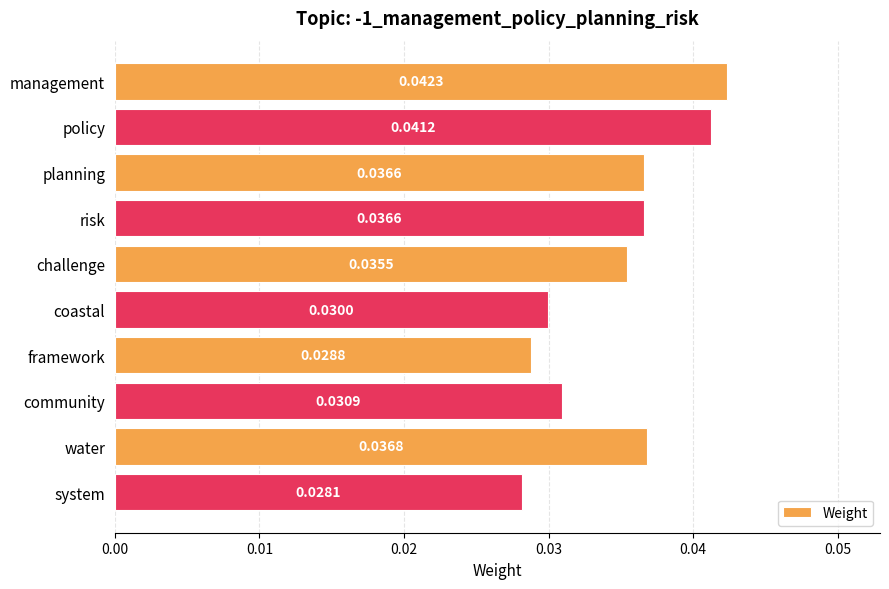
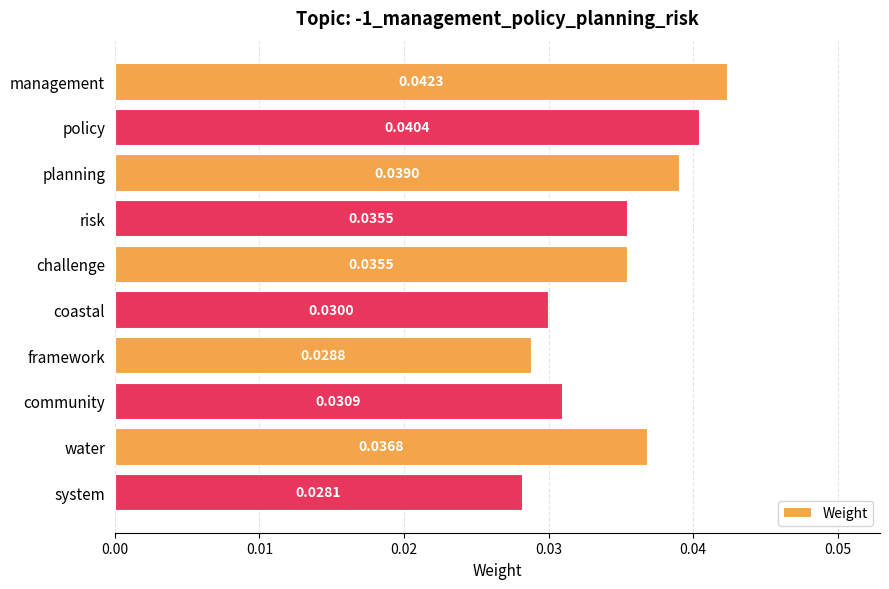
policy: 0.0412 -> 0.0404
planning: 0.0366 -> 0.0390
risk: 0.0366 -> 0.0355
